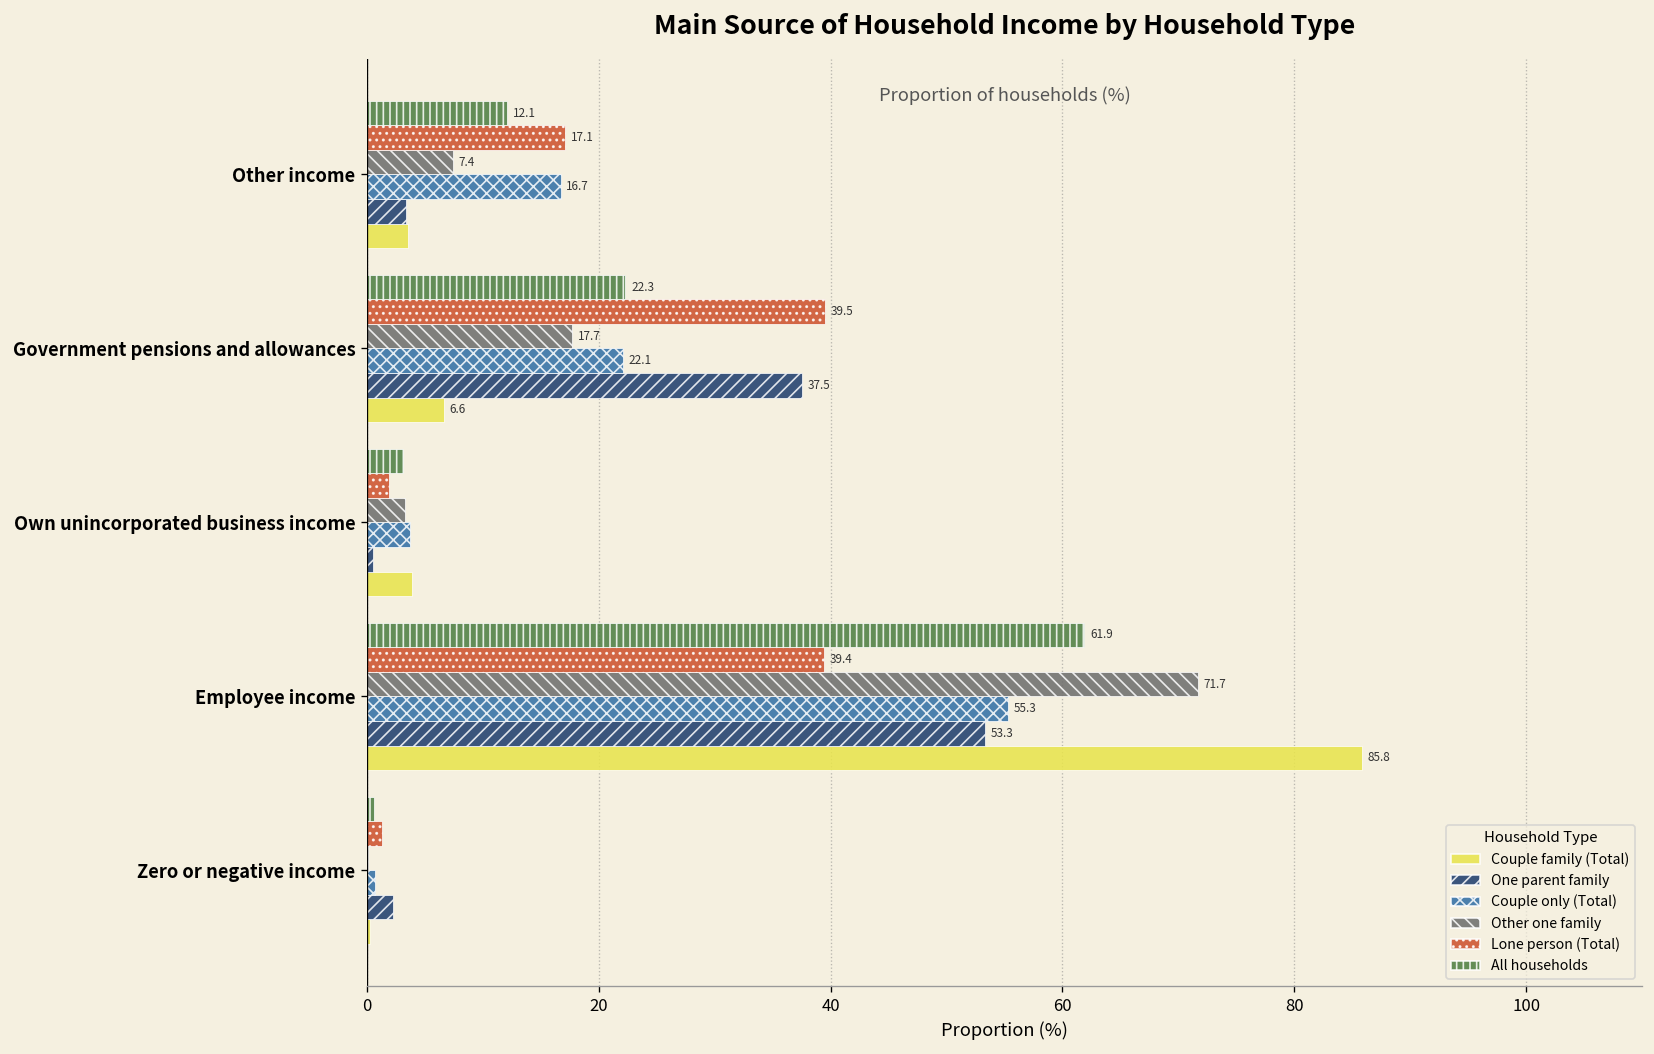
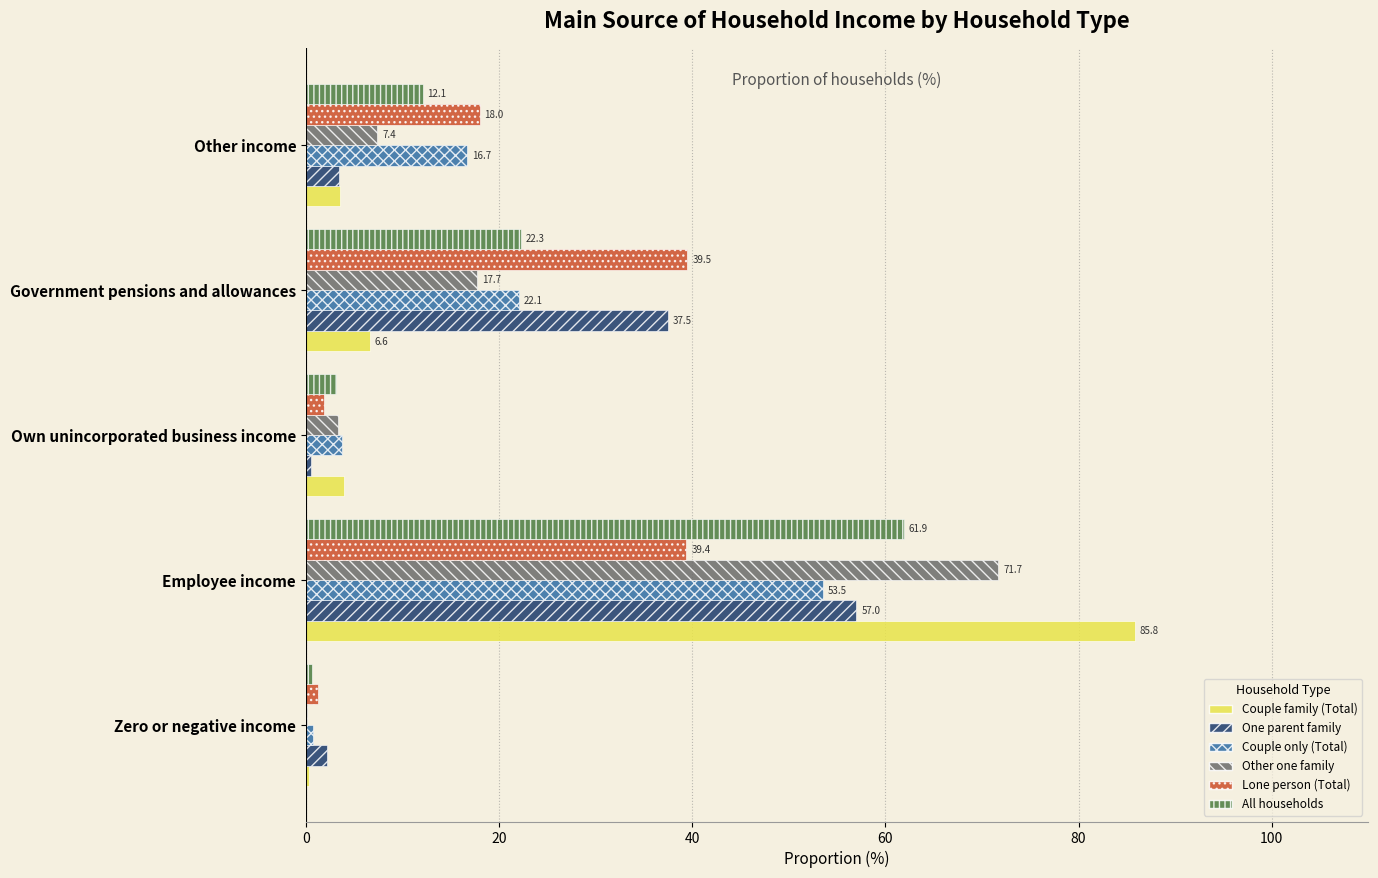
Lone person (Total), Other income: 17.1 -> 18.0
Couple only (Total), Employee income: 55.3 -> 53.5
One parent family, Employee income: 53.3 -> 57.0
